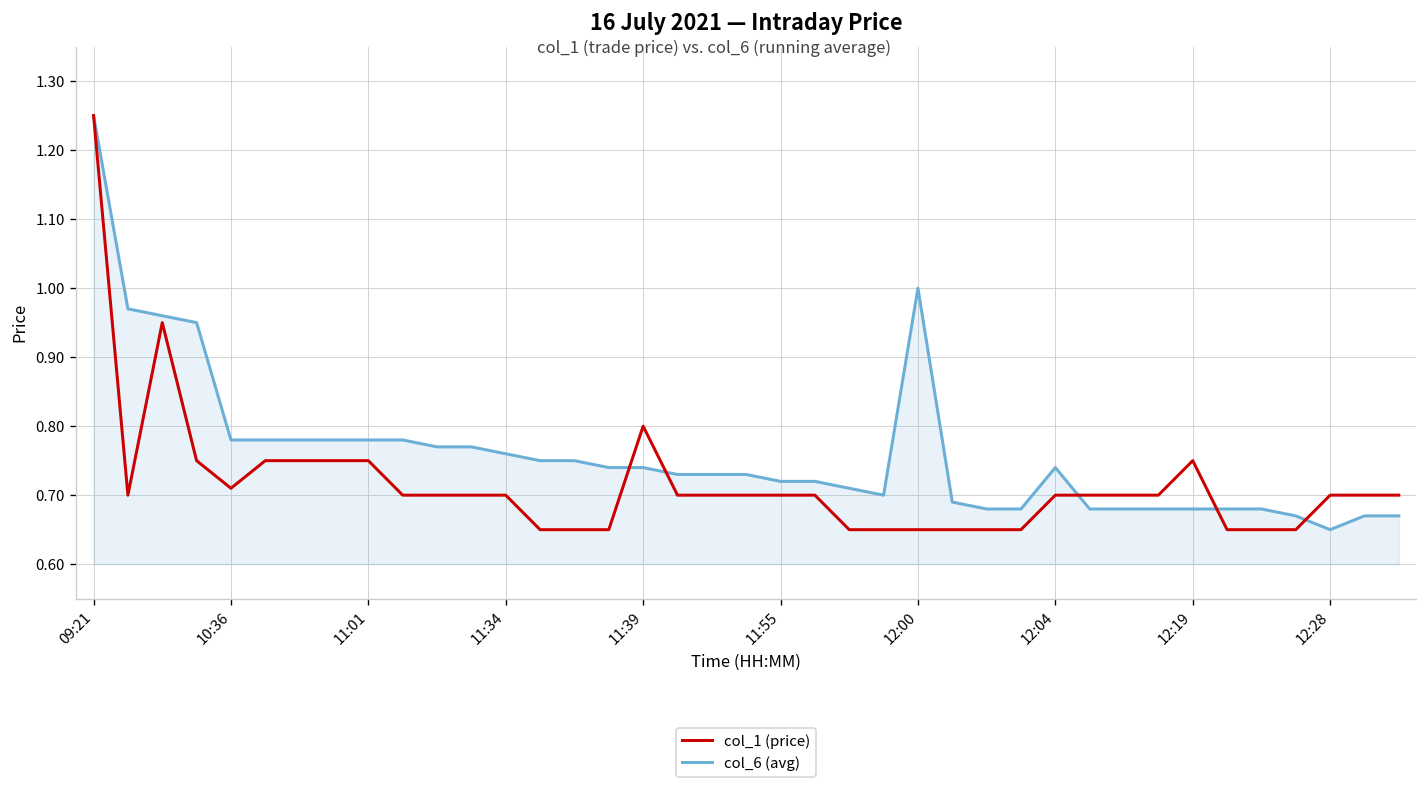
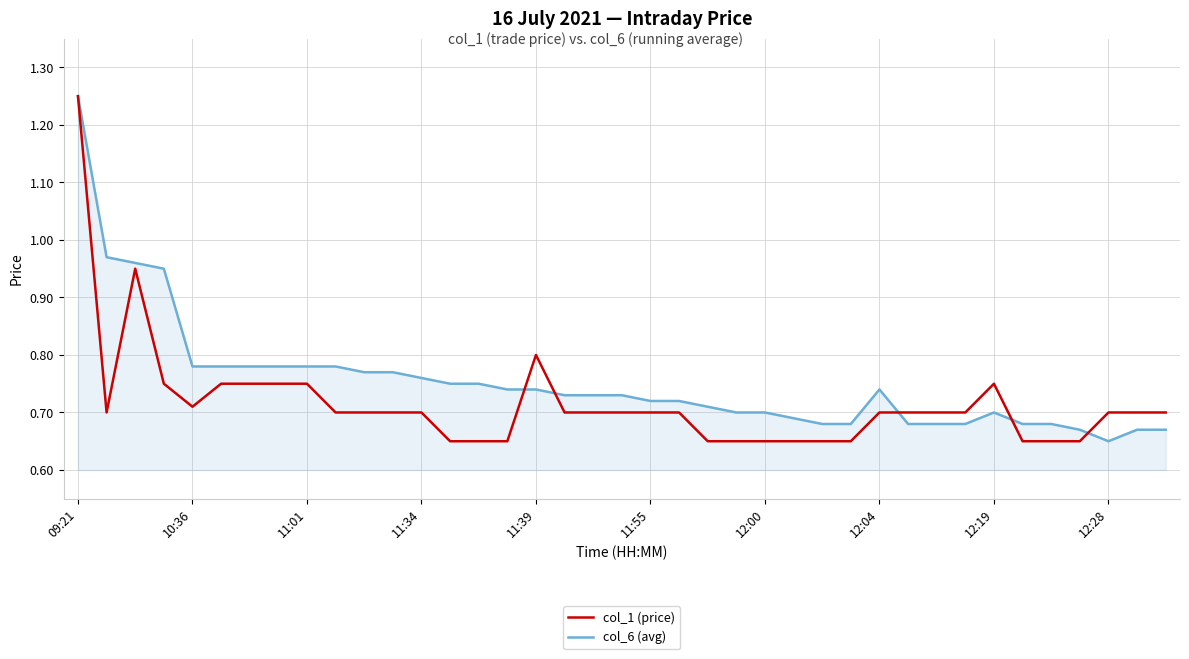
col_6 (avg), 12:00: 1.0 -> 0.7
col_6 (avg), 12:19: 0.68 -> 0.70
